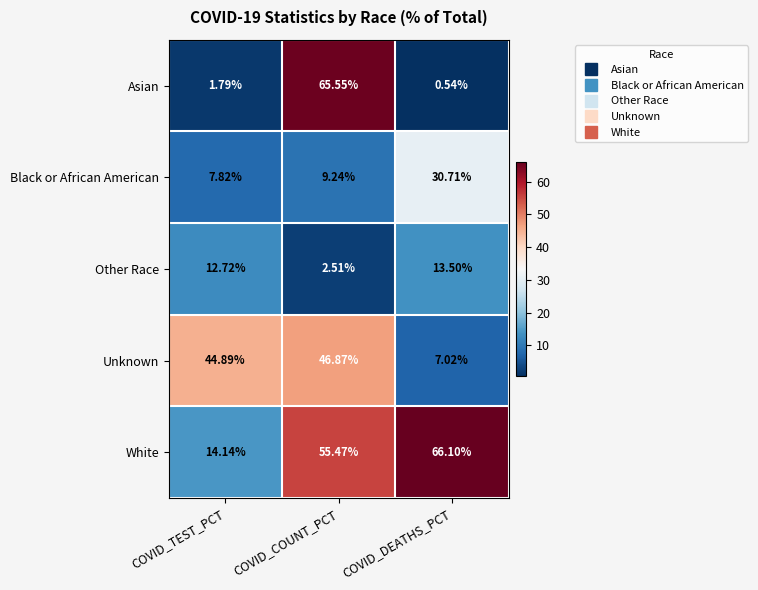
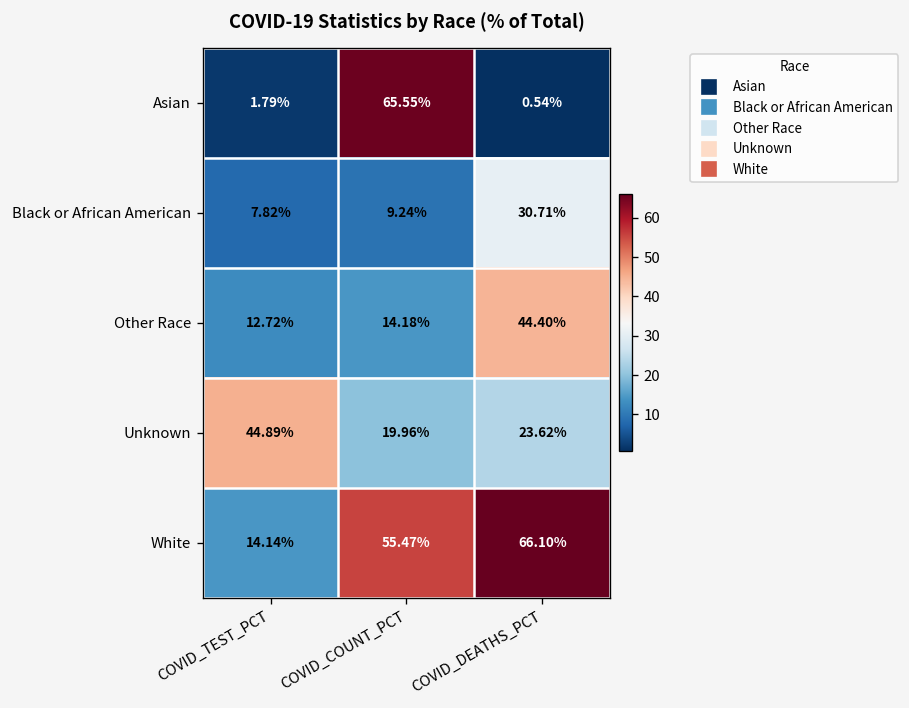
Other Race, COVID_COUNT_PCT: 2.51% -> 14.18%
Other Race, COVID_DEATHS_PCT: 13.50% -> 44.40%
Unknown, COVID_COUNT_PCT: 46.87% -> 19.96%
Unknown, COVID_DEATHS_PCT: 7.02% -> 23.62%
